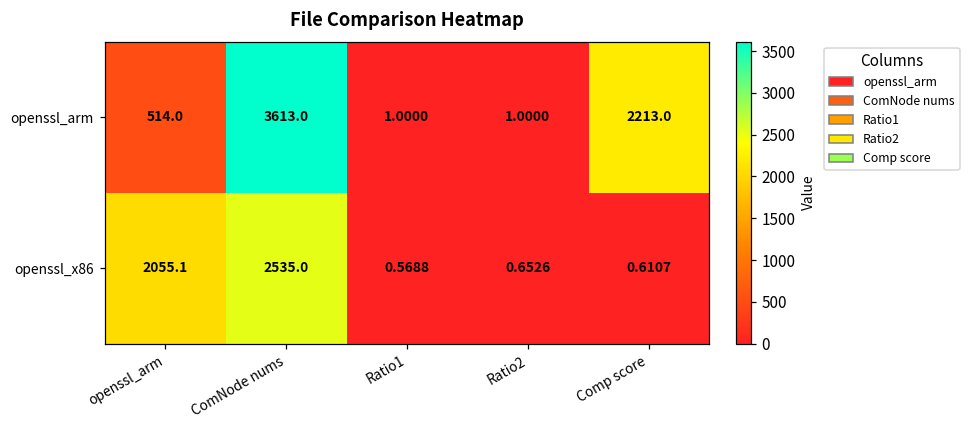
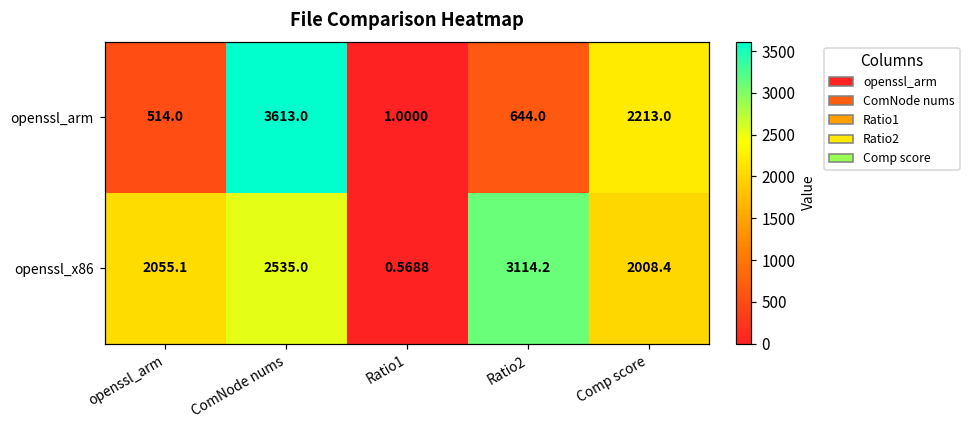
openssl_arm, Ratio2: 1.0000 -> 644.0
openssl_x86, Ratio2: 0.6526 -> 3114.2
openssl_x86, Comp score: 0.6107 -> 2008.4
